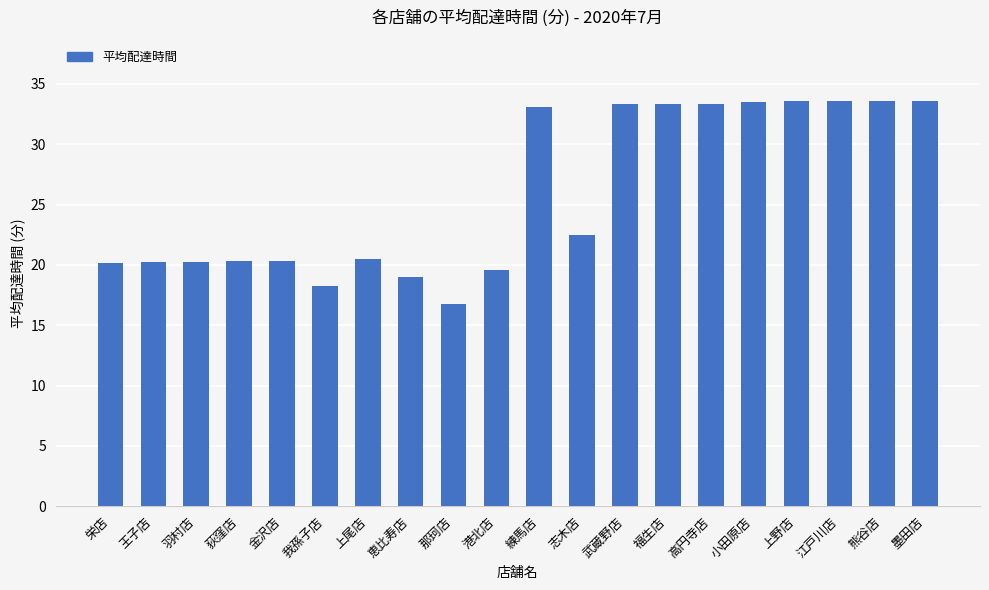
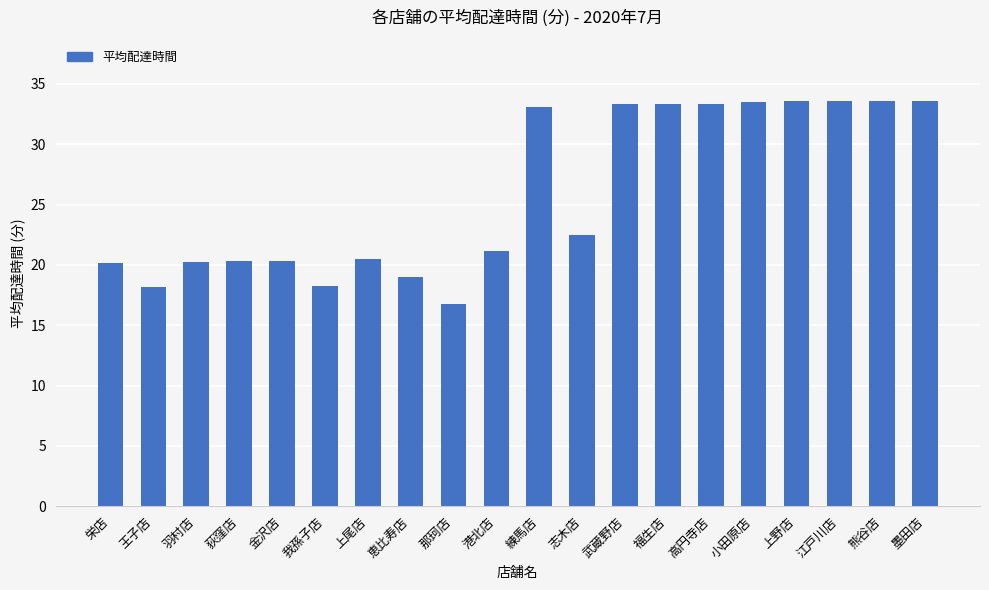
王子店: 20.2 -> 18.2
港北店: 19.6 -> 21.2
